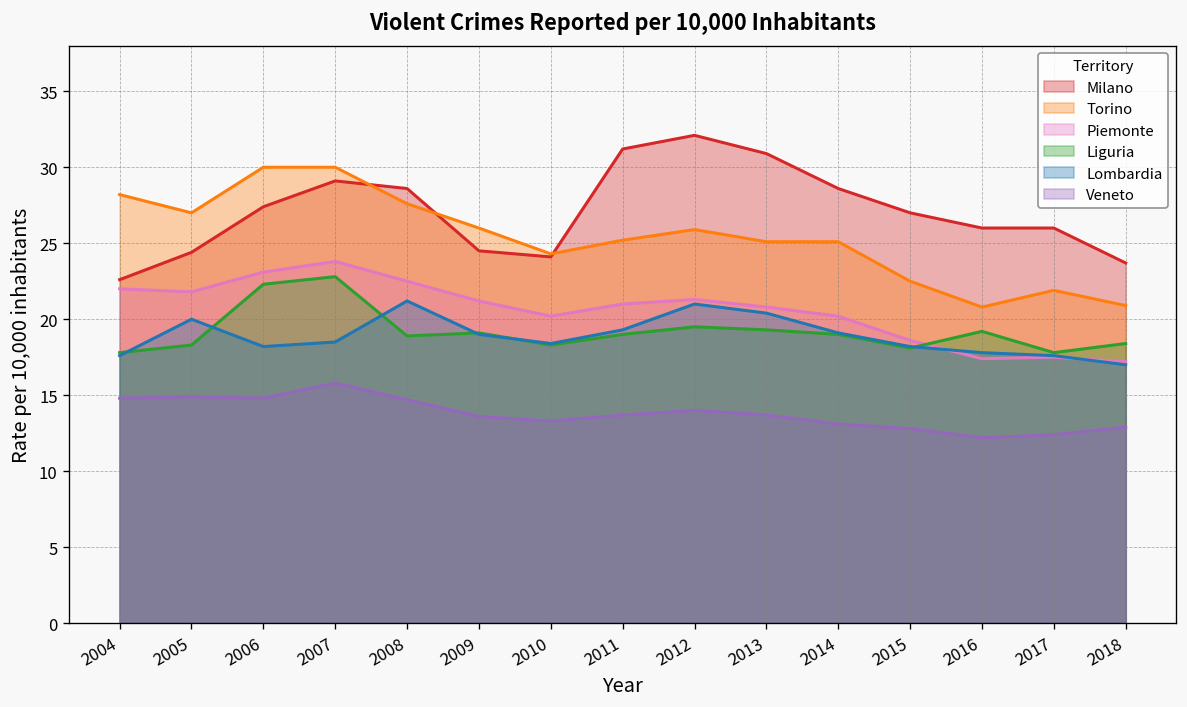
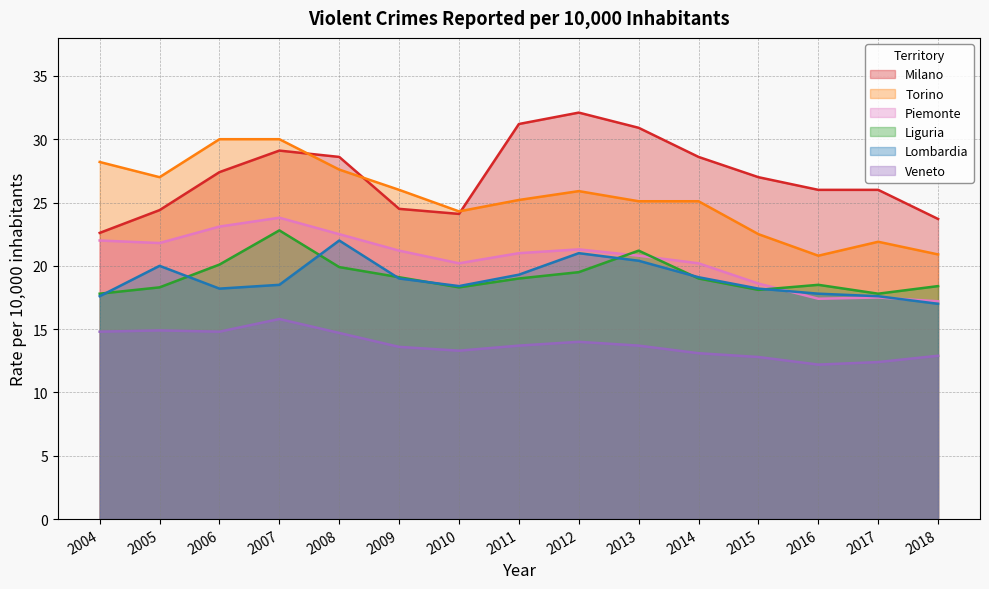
Liguria, 2006: 22.3 -> 20.1
Liguria, 2008: 18.9 -> 19.9
Lombardia, 2008: 21.2 -> 22.0
Liguria, 2013: 19.3 -> 21.2
Liguria, 2016: 19.2 -> 18.5
